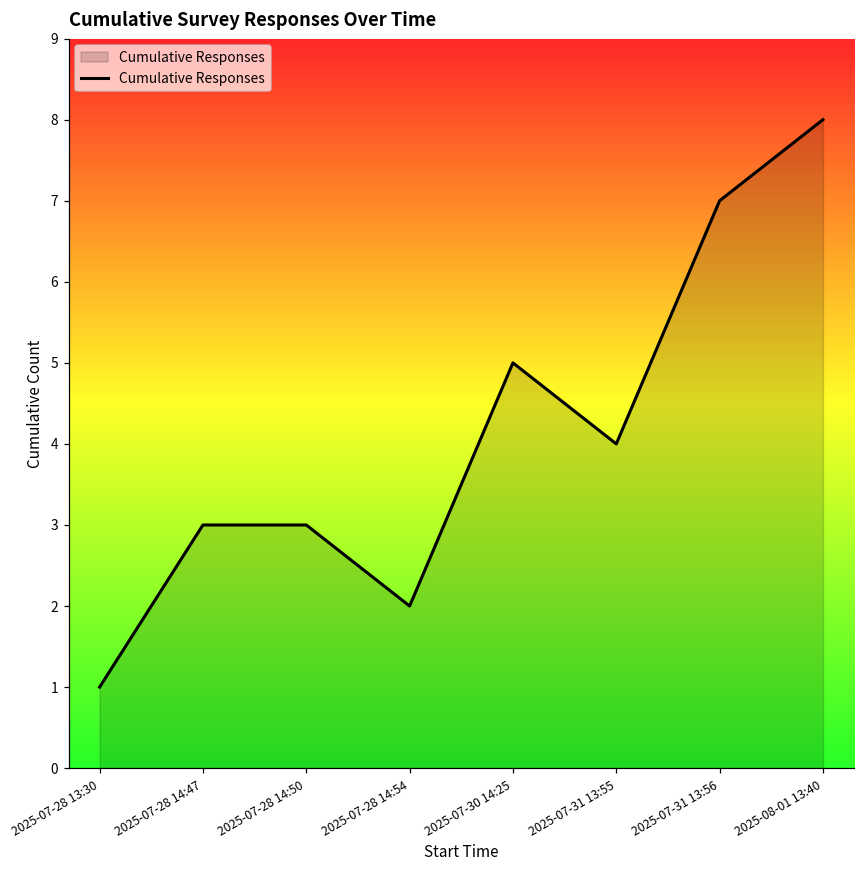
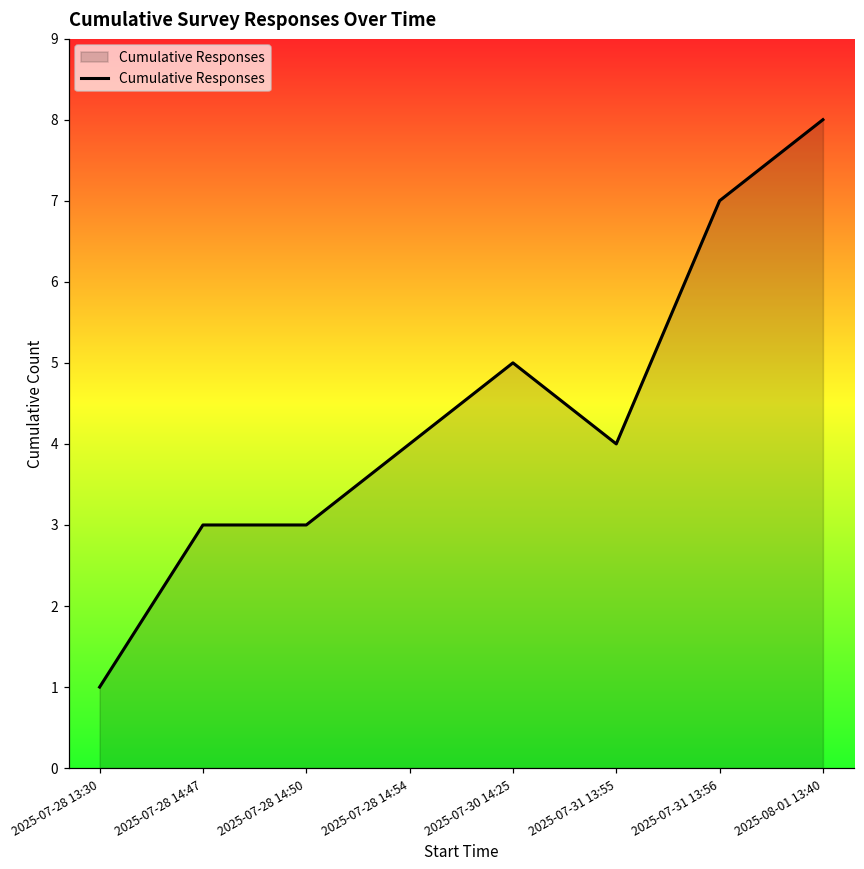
2025-07-28 14:54: 2 -> 4
